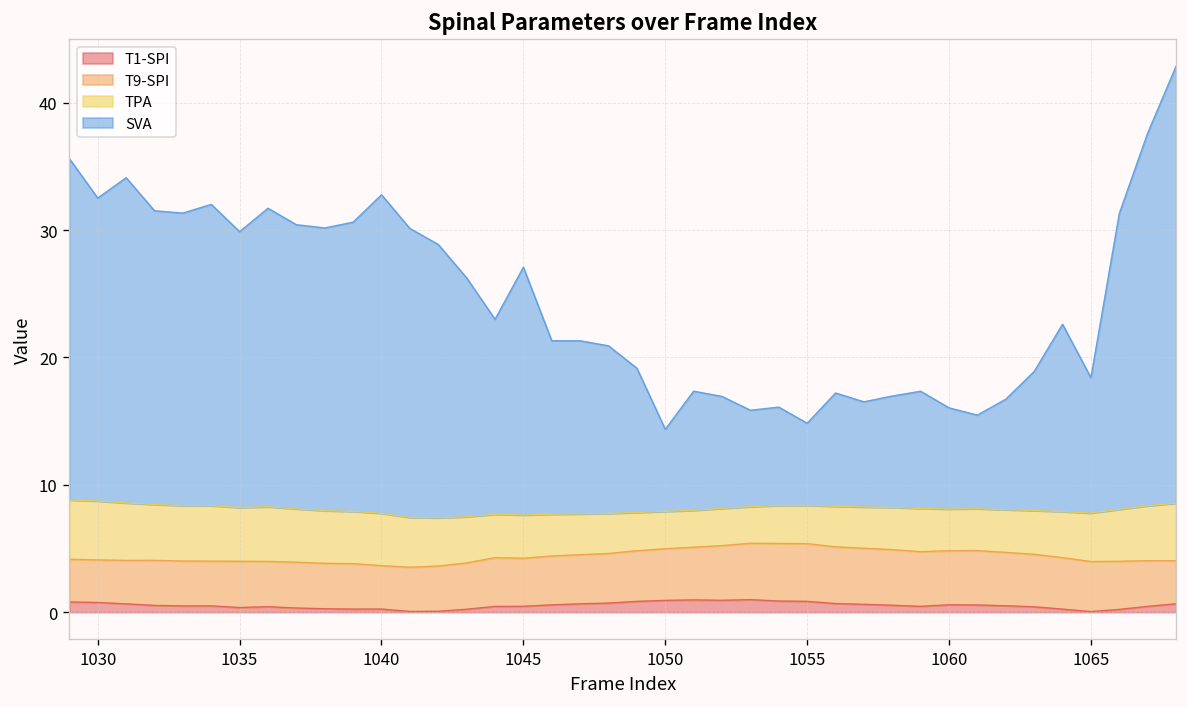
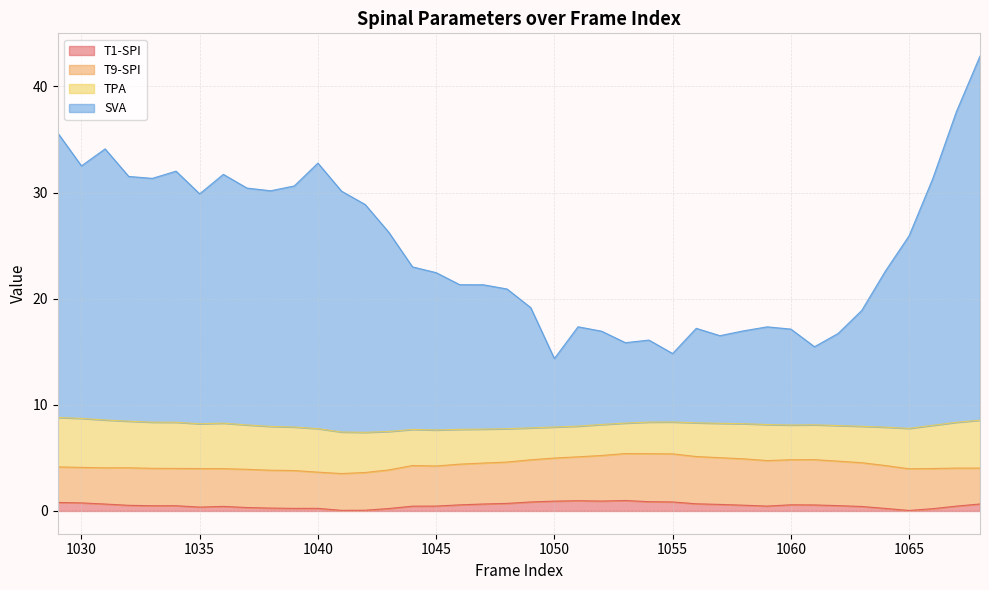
SVA, 1045: 19.5 -> 14.8
SVA, 1060: 7.9 -> 9.0
SVA, 1065: 10.6 -> 18.1
